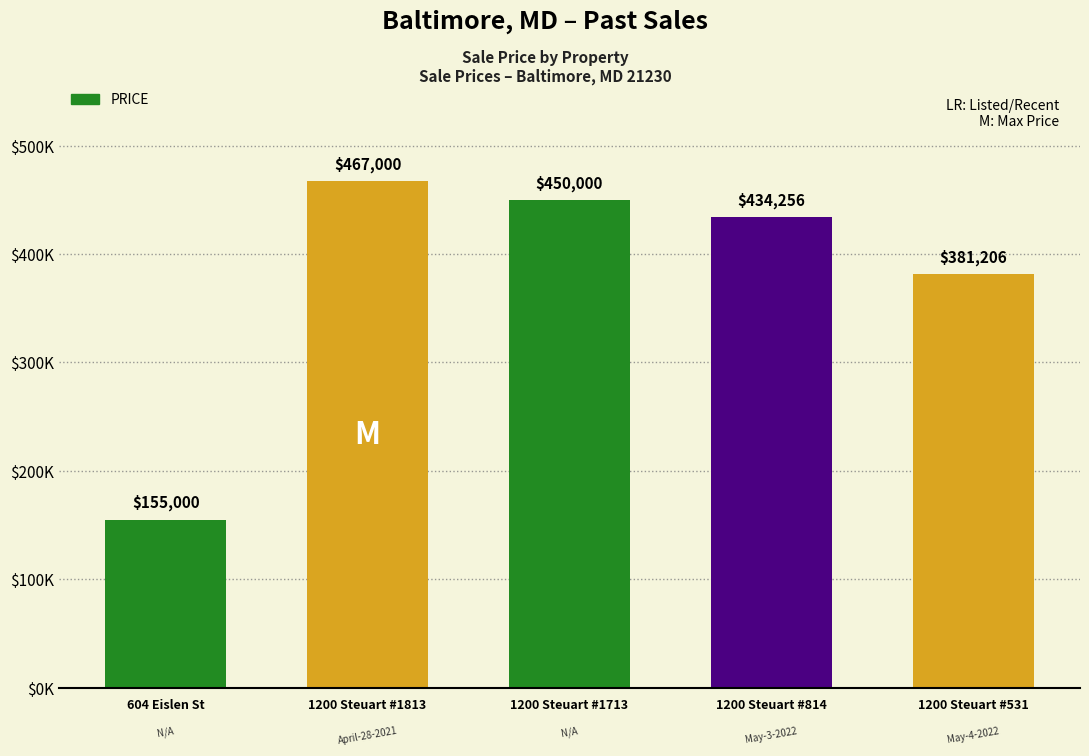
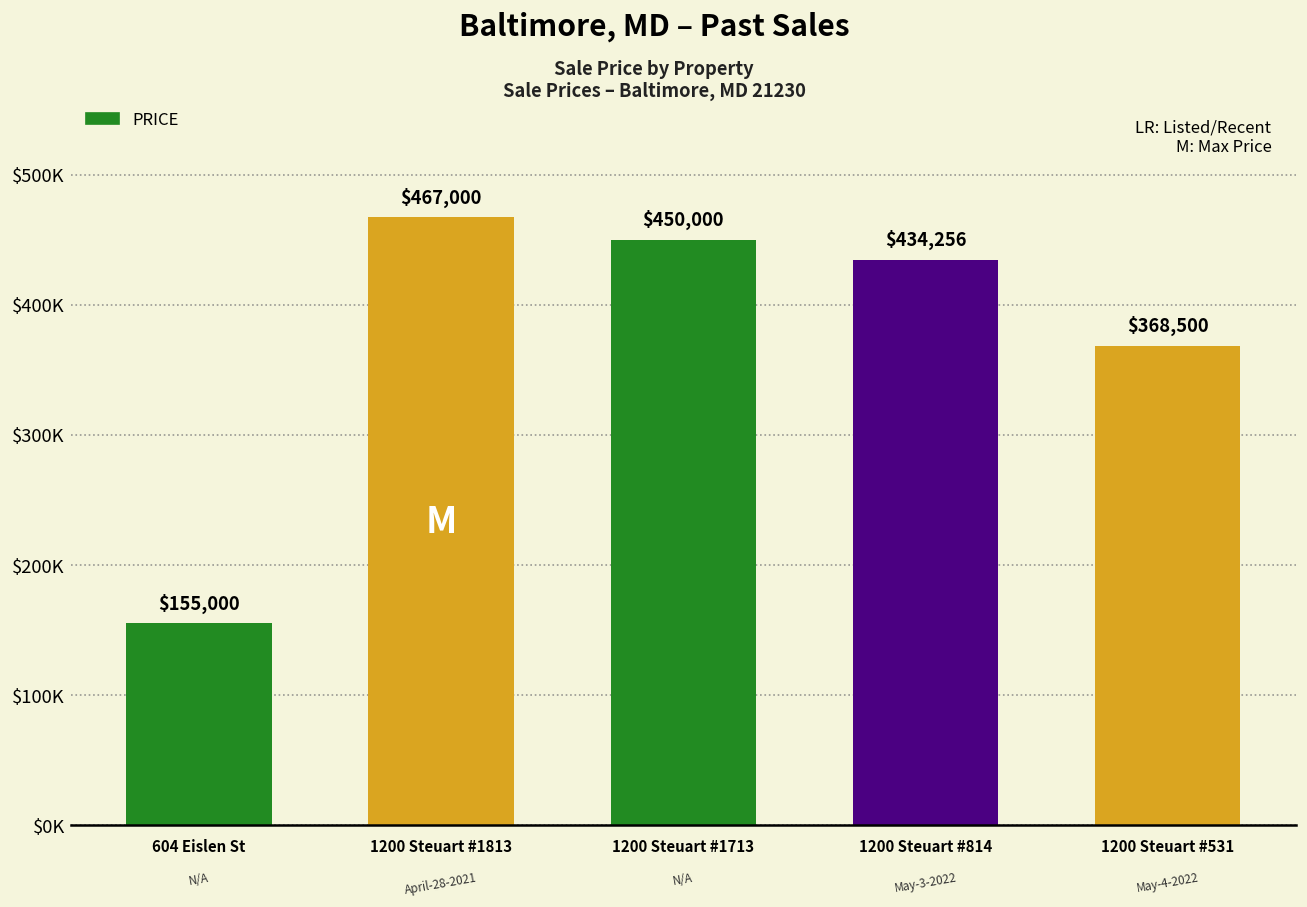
1200 Steuart #531: $381,206 -> $368,500
